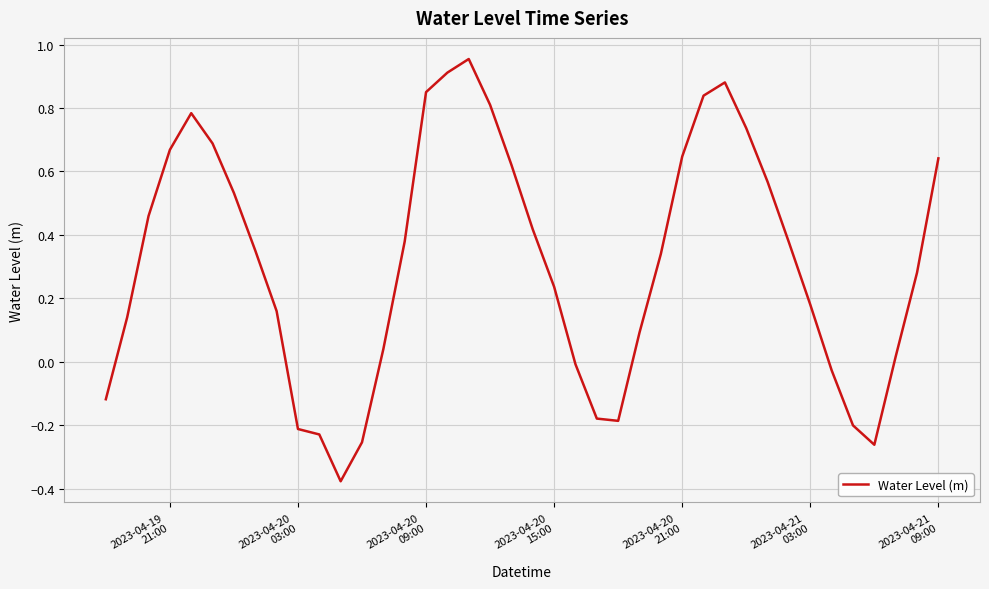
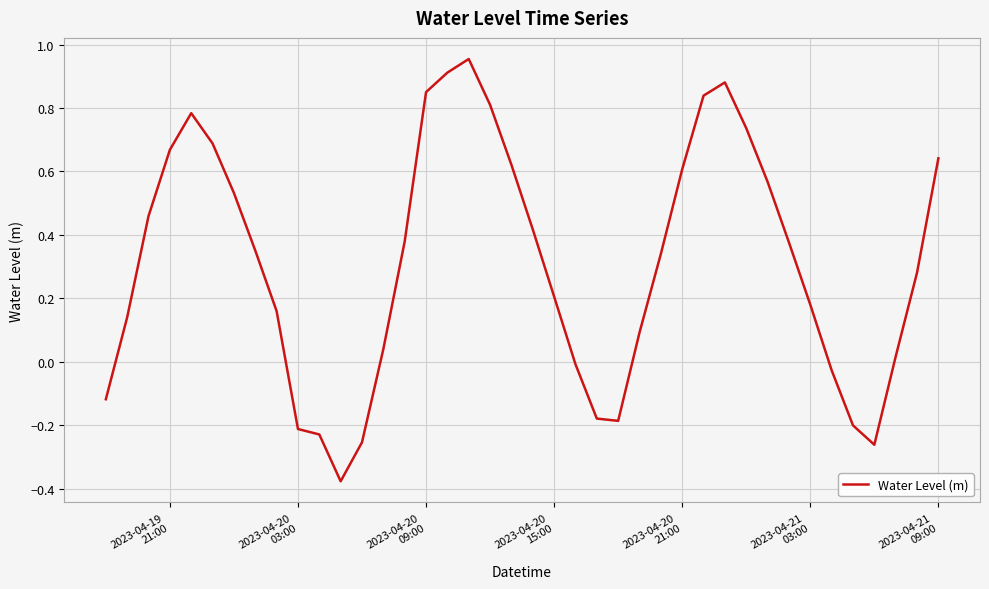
2023-04-20 15:00: 0.24 -> 0.21
2023-04-20 21:00: 0.65 -> 0.61
